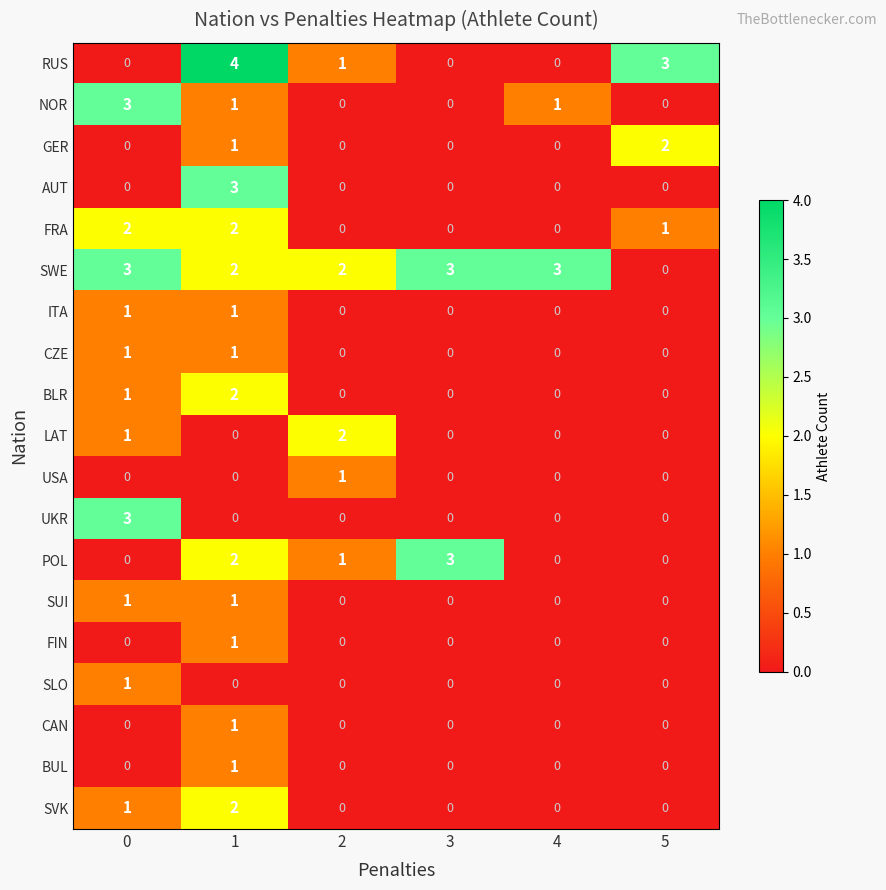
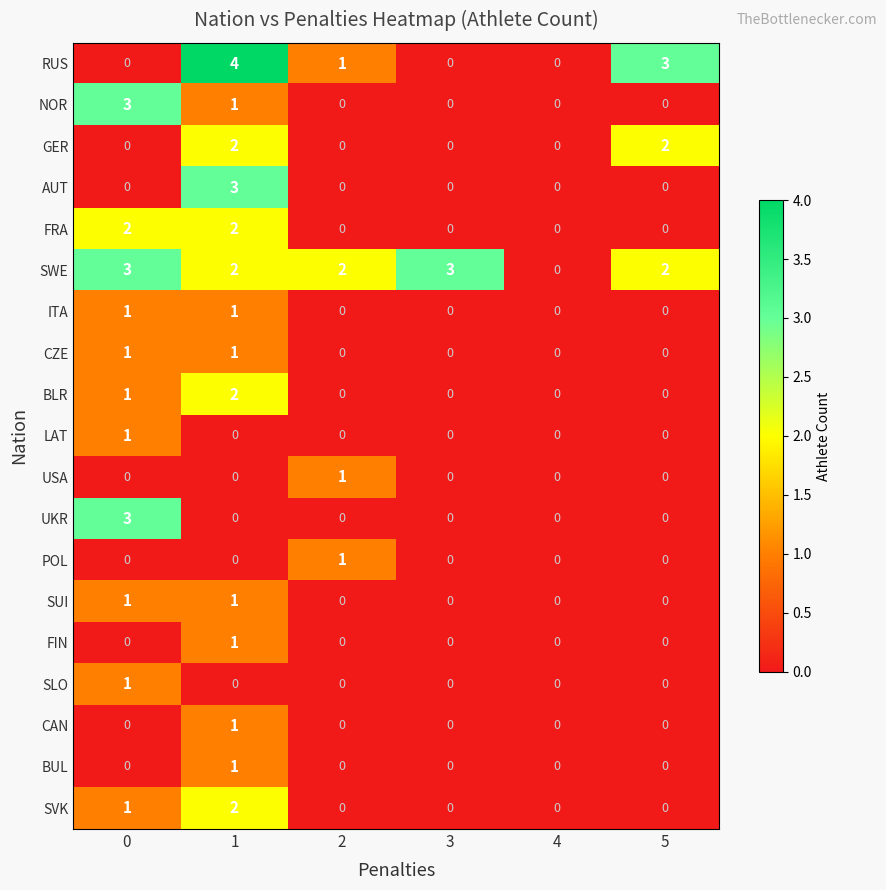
NOR, 4: 1 -> 0
GER, 1: 1 -> 2
FRA, 5: 1 -> 0
SWE, 4: 3 -> 0
SWE, 5: 0 -> 2
LAT, 2: 2 -> 0
POL, 1: 2 -> 0
POL, 3: 3 -> 0
